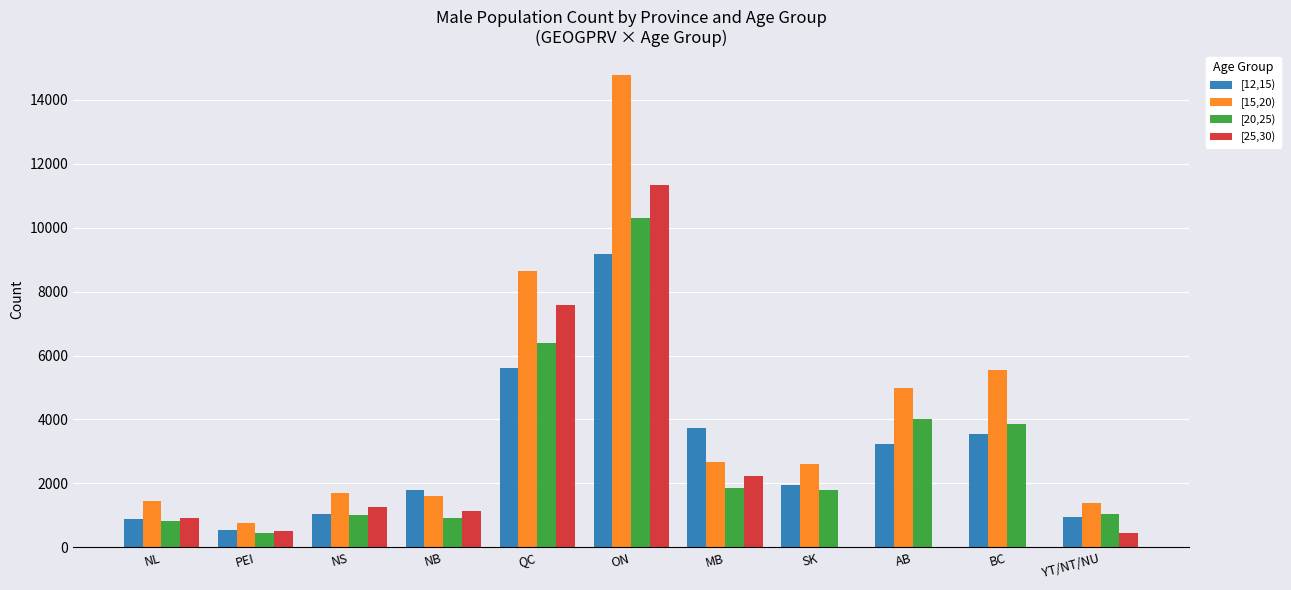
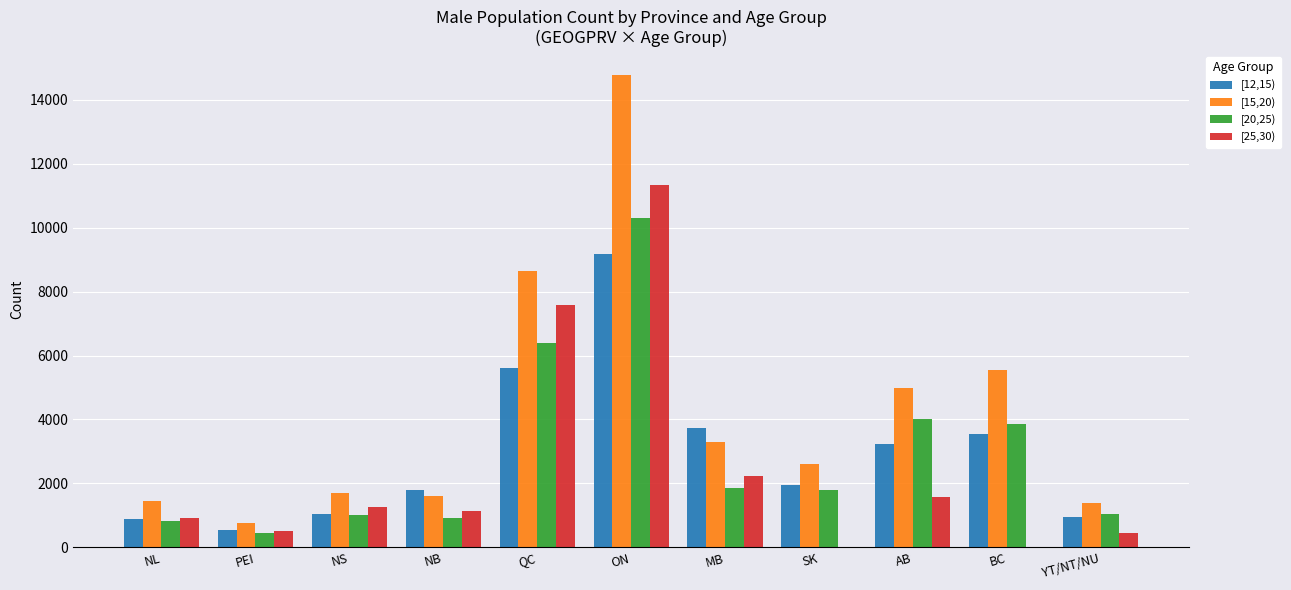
[15,20), MB: 2700 -> 3300
[25,30), AB: 0 -> 1600
